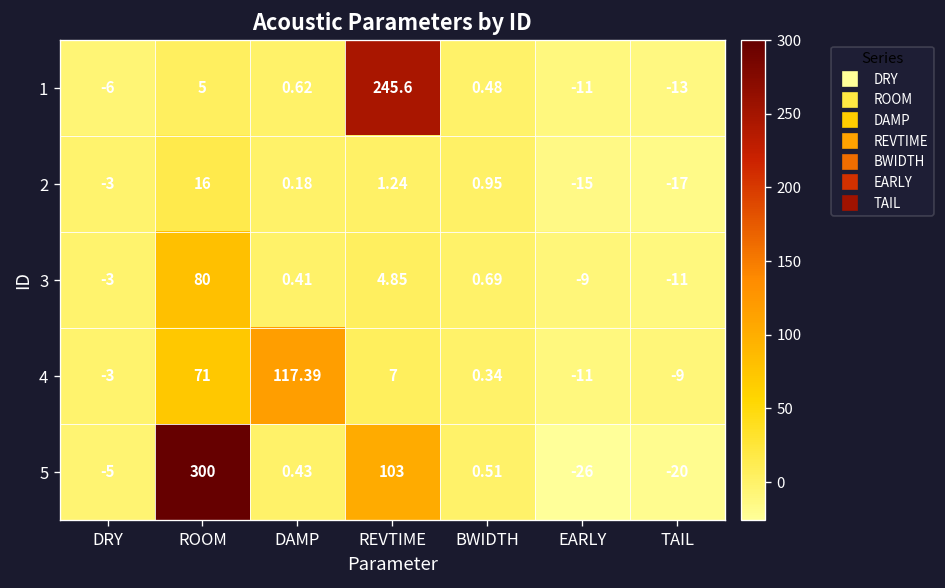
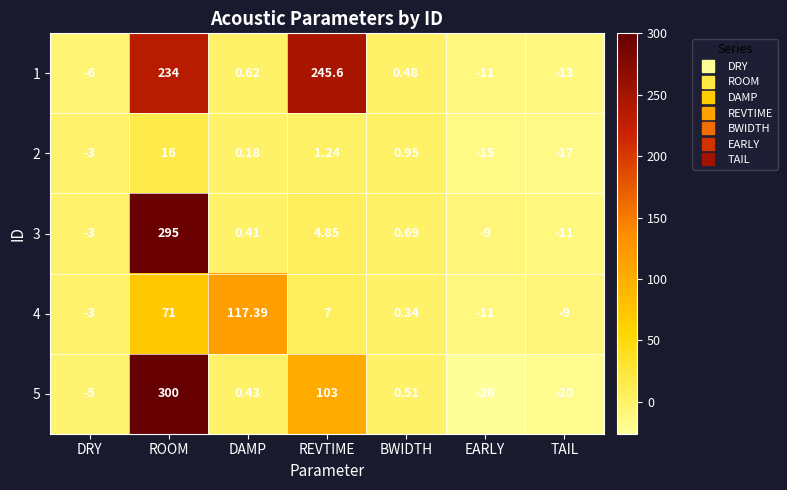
1, ROOM: 5 -> 234
3, ROOM: 80 -> 295
